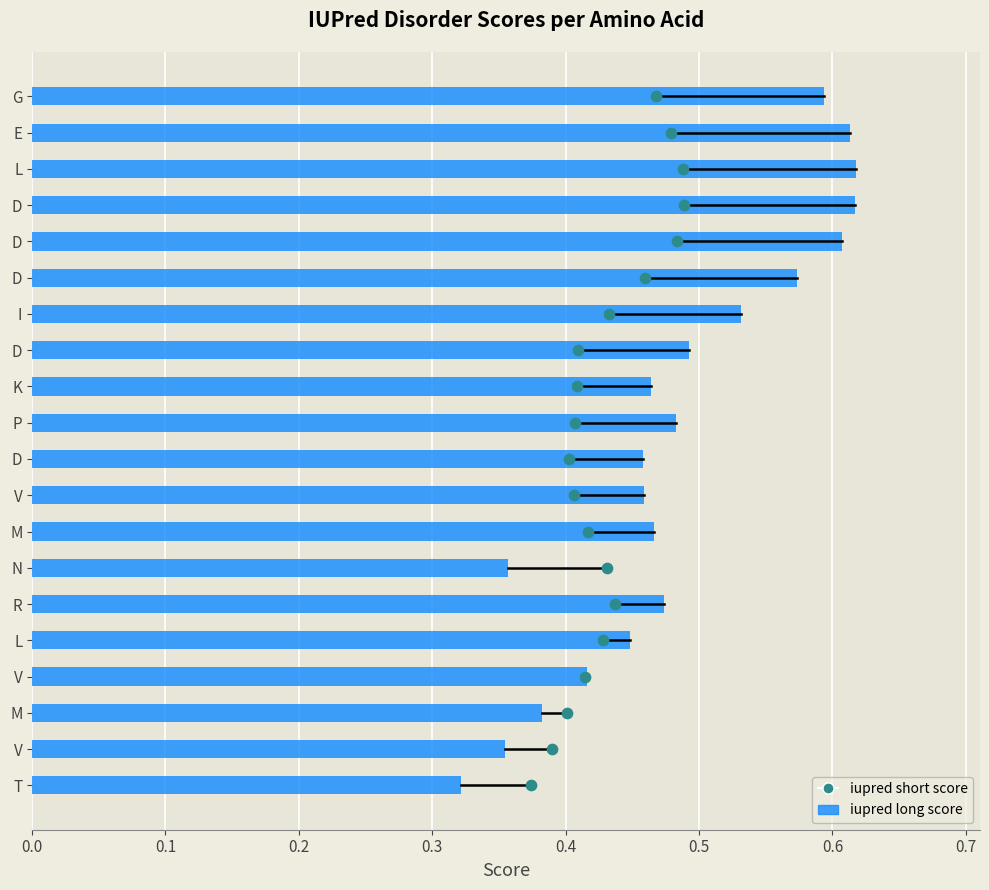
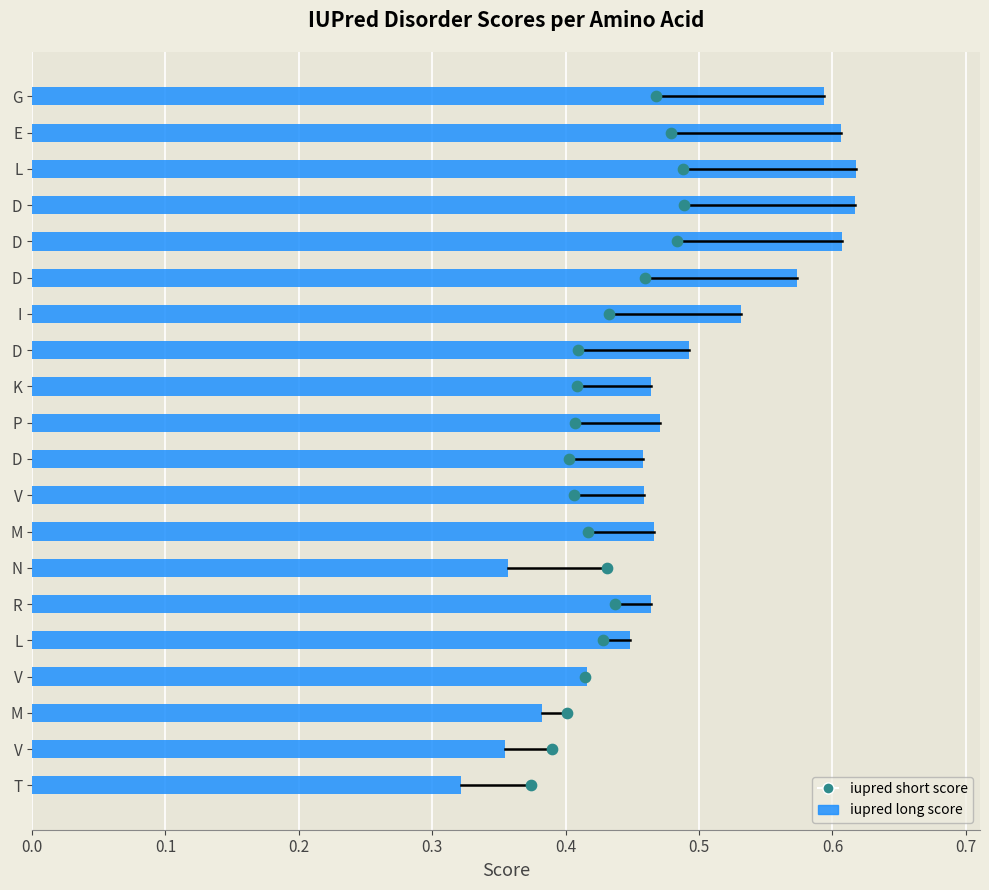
iupred long score, E: 0.614 -> 0.607
iupred long score, P: 0.482 -> 0.471
iupred long score, R: 0.474 -> 0.464
